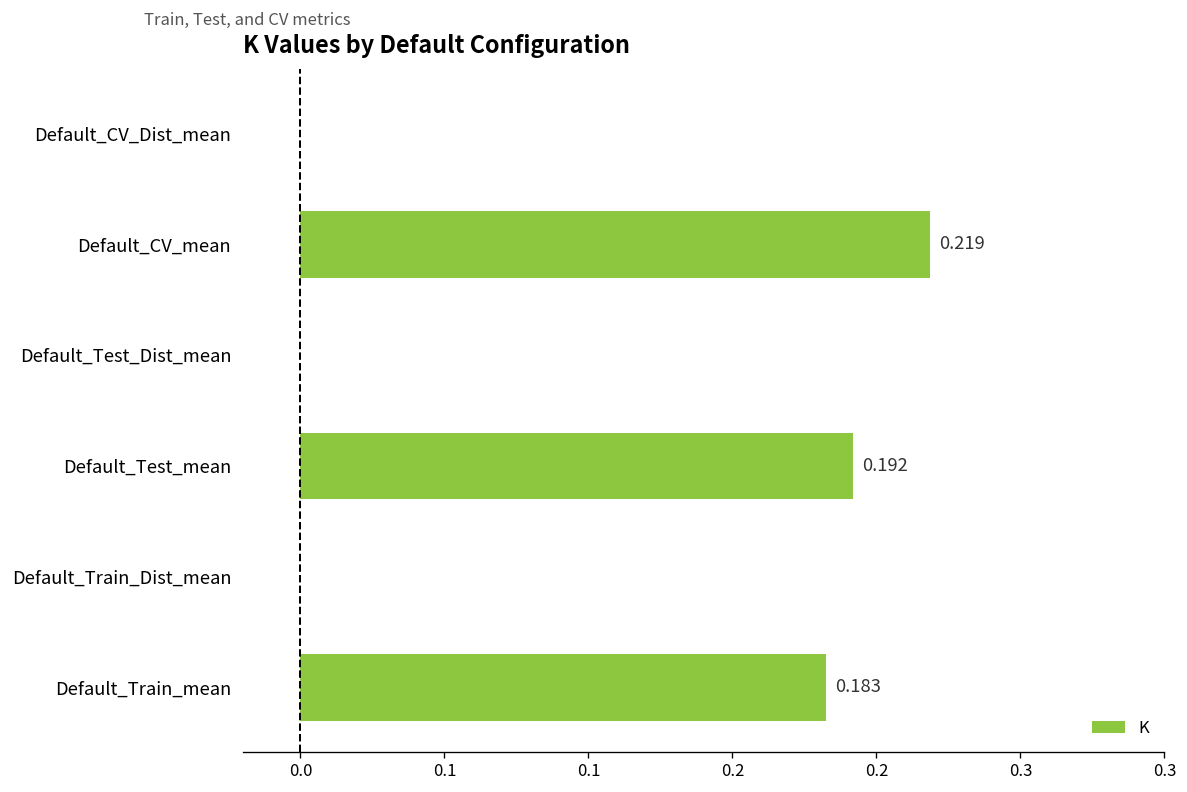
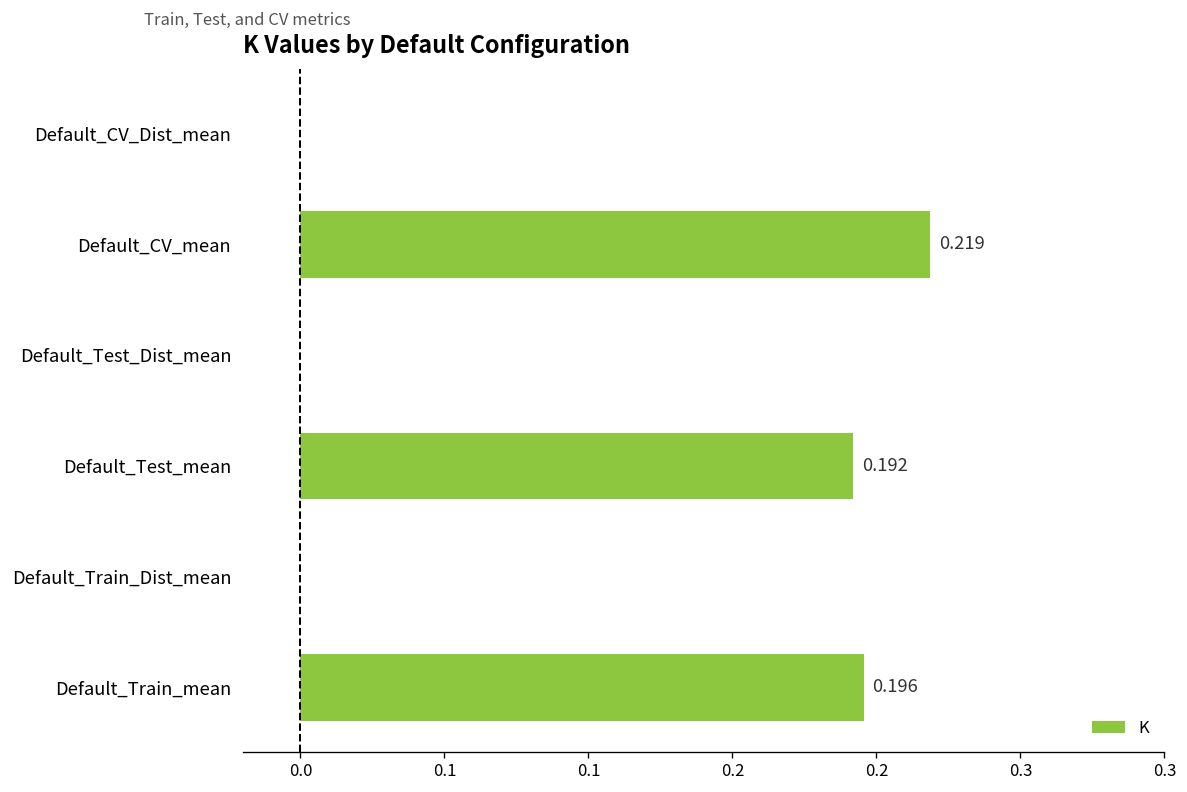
Default_Train_mean: 0.183 -> 0.196
